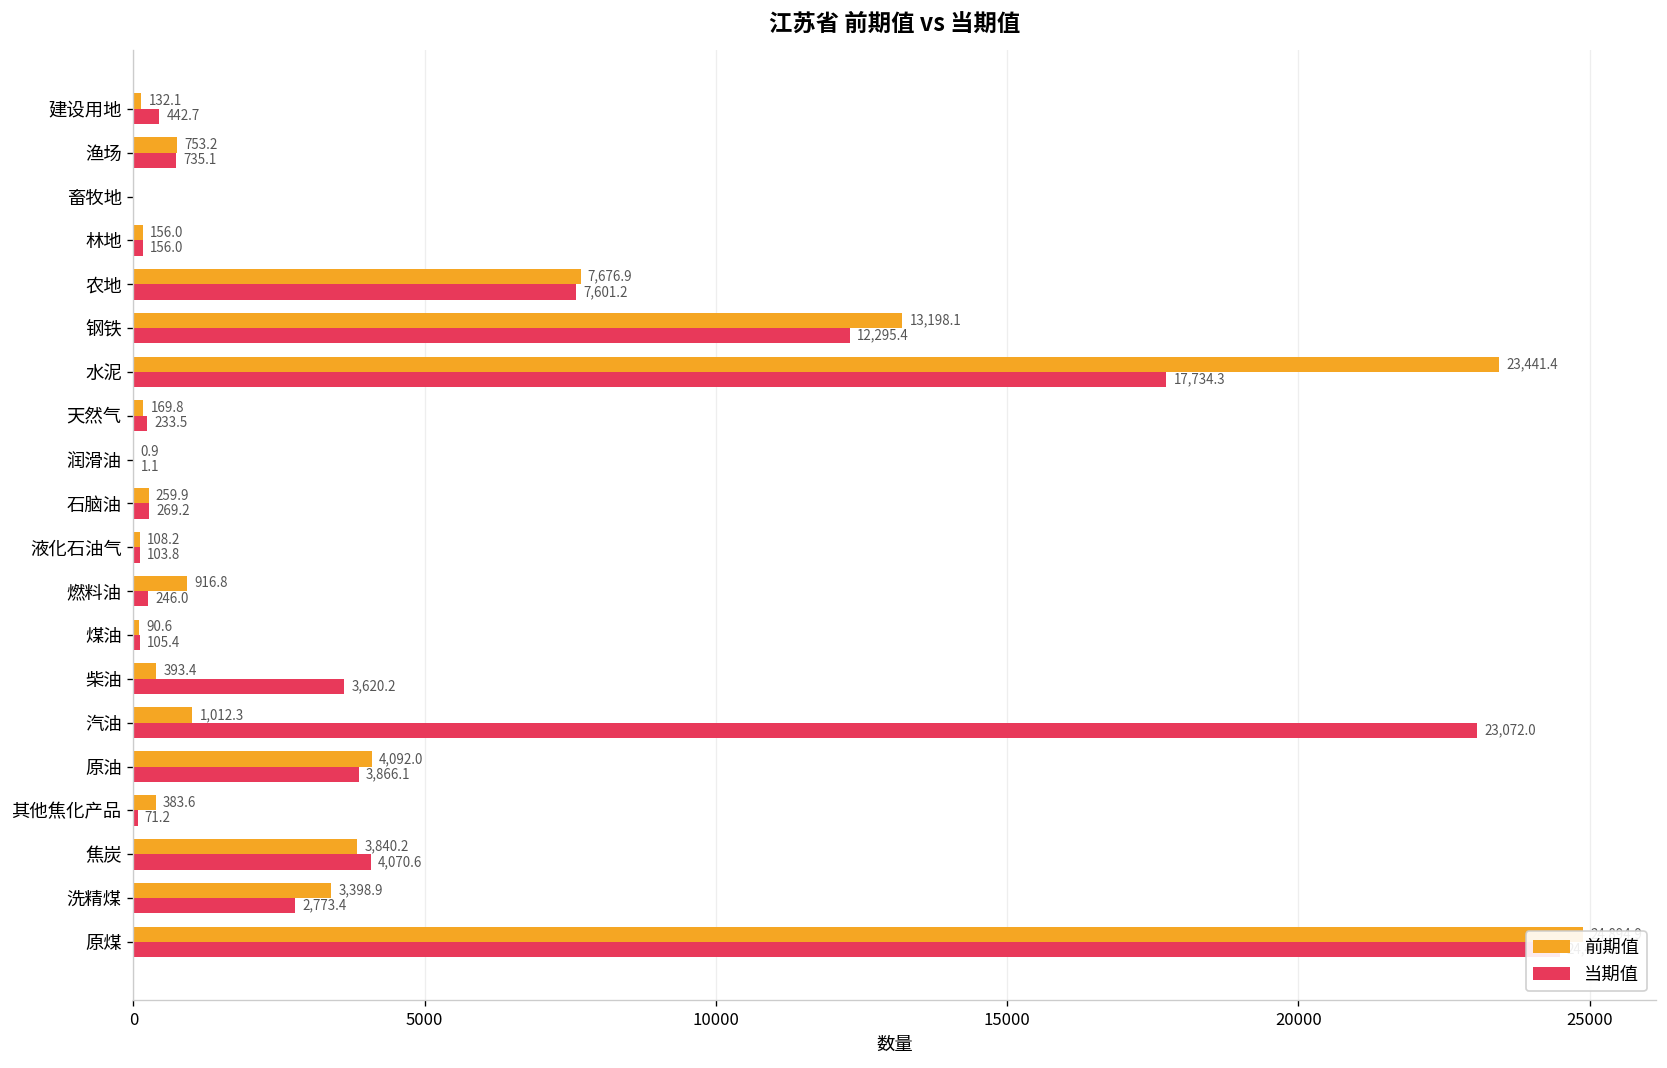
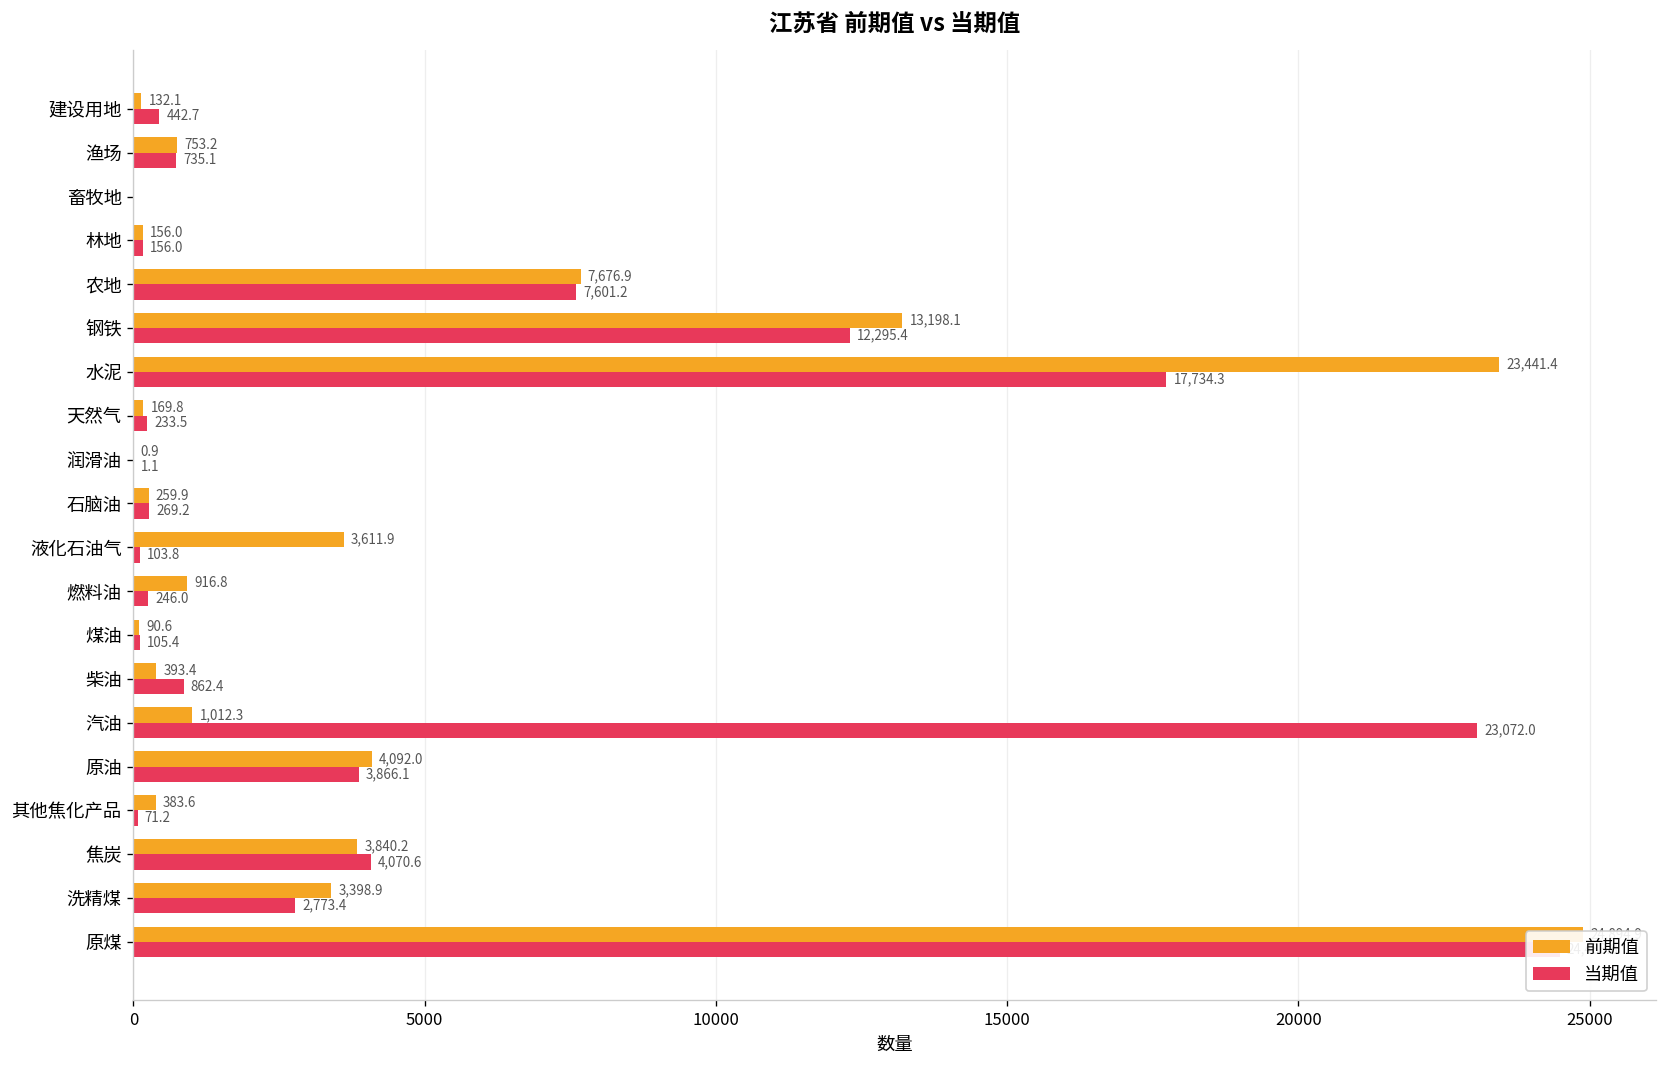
前期值, 液化石油气: 108.2 -> 3,611.9
当期值, 柴油: 3,620.2 -> 862.4
